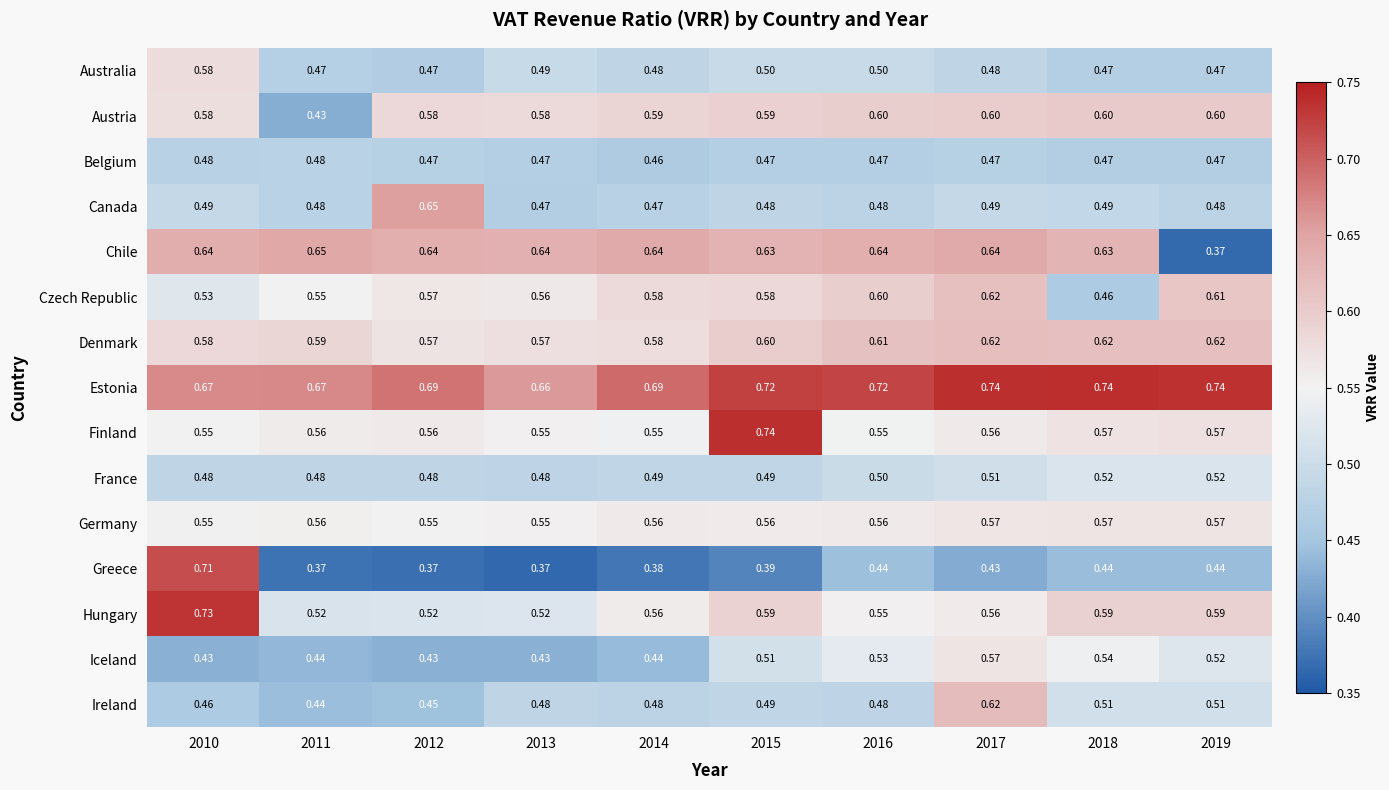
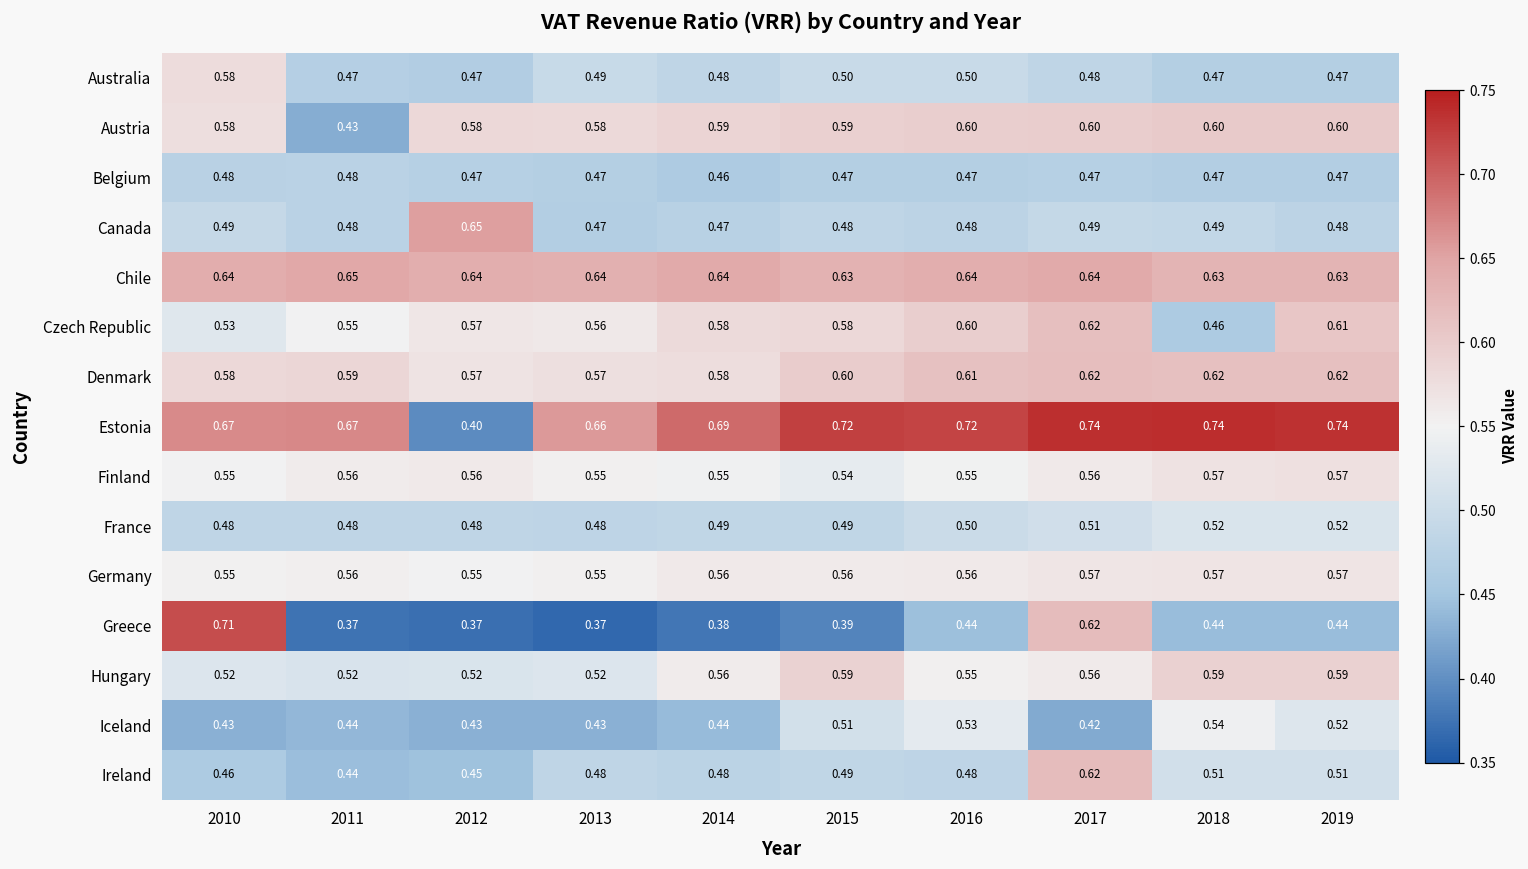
Chile, 2019: 0.37 -> 0.63
Estonia, 2012: 0.69 -> 0.40
Finland, 2015: 0.74 -> 0.54
Greece, 2017: 0.43 -> 0.62
Hungary, 2010: 0.73 -> 0.52
Iceland, 2017: 0.57 -> 0.42
